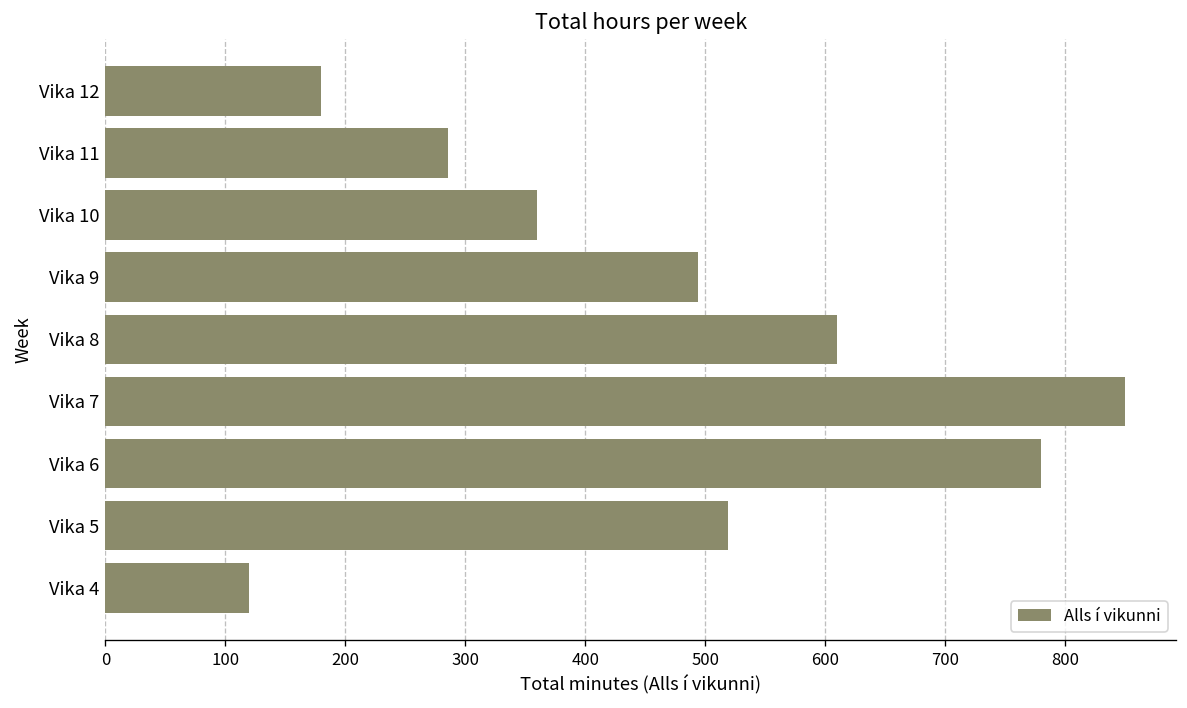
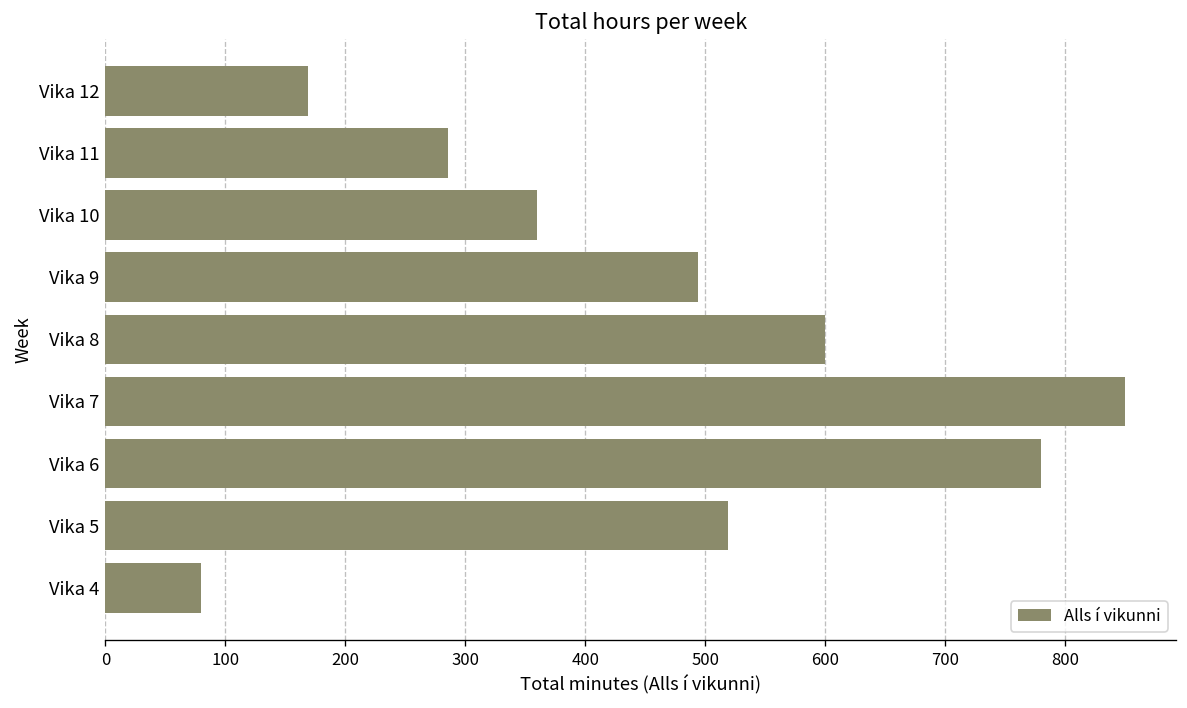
Vika 12: 180 -> 170
Vika 8: 610 -> 600
Vika 4: 120 -> 80
